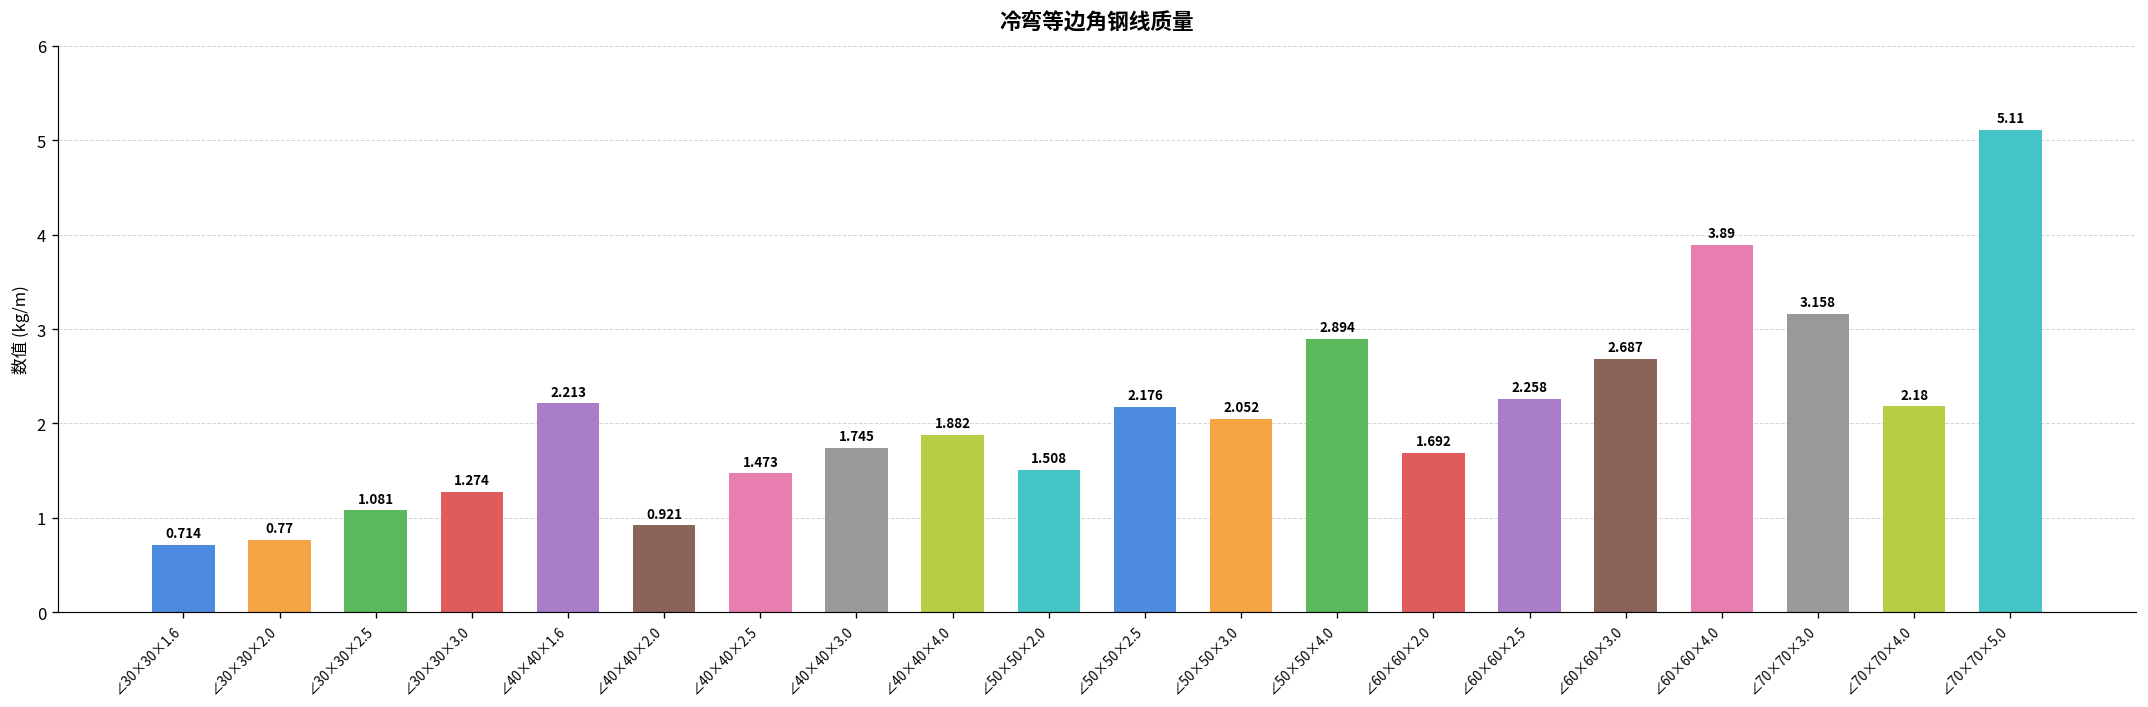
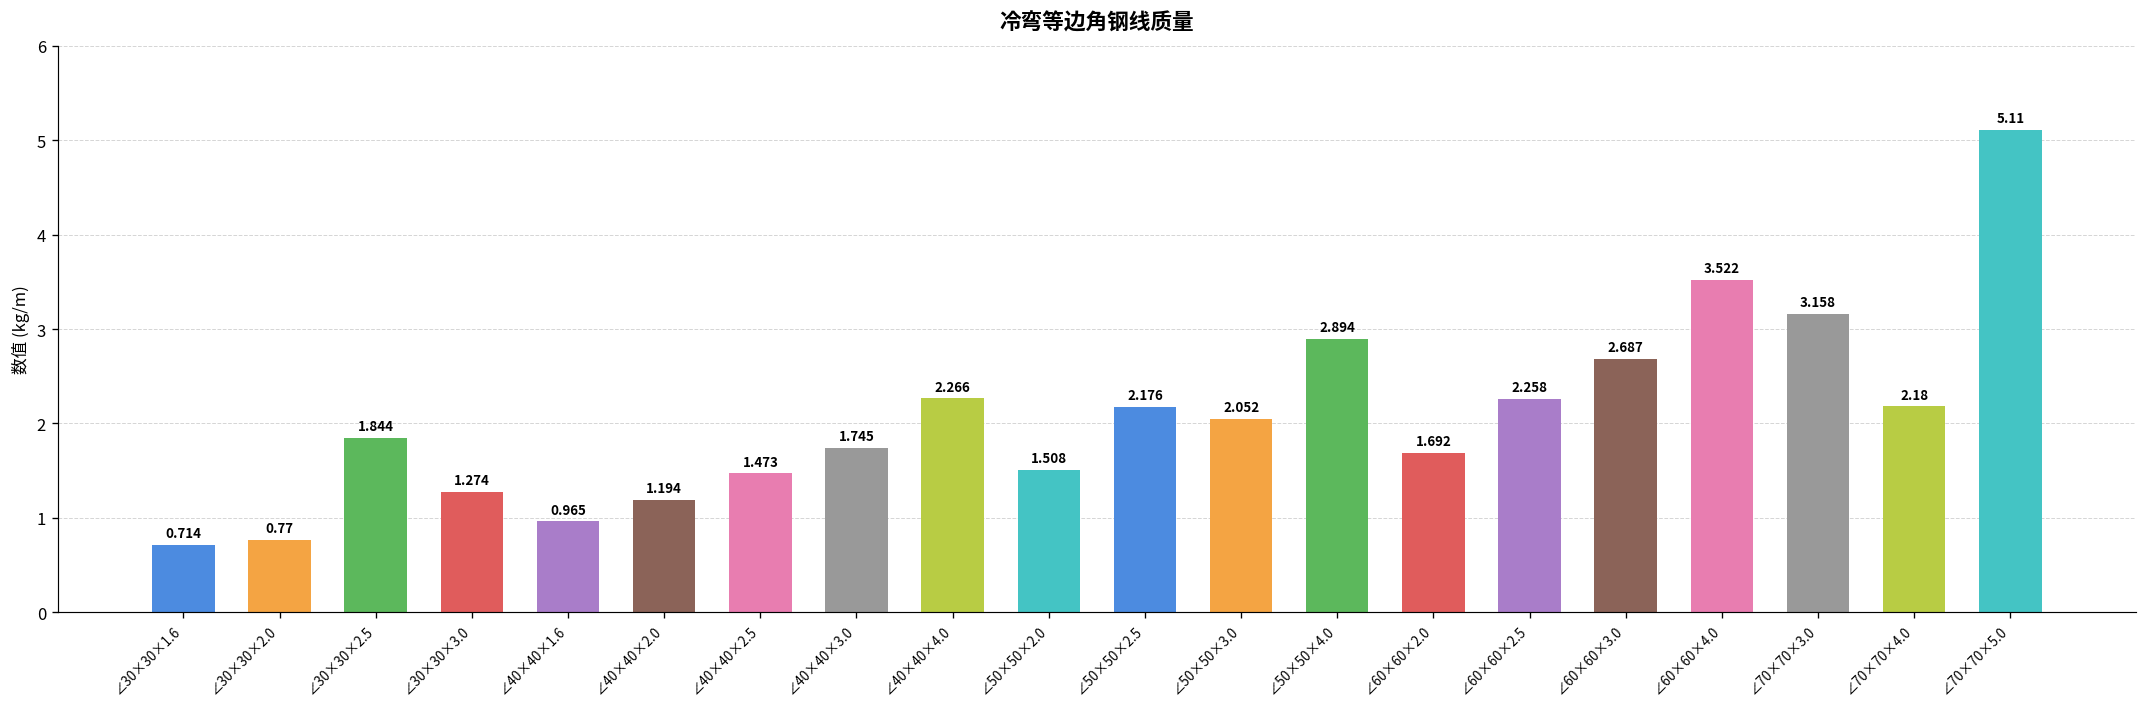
∠30×30×2.5: 1.081 -> 1.844
∠40×40×1.6: 2.213 -> 0.965
∠40×40×2.0: 0.921 -> 1.194
∠40×40×4.0: 1.882 -> 2.266
∠60×60×4.0: 3.89 -> 3.522
